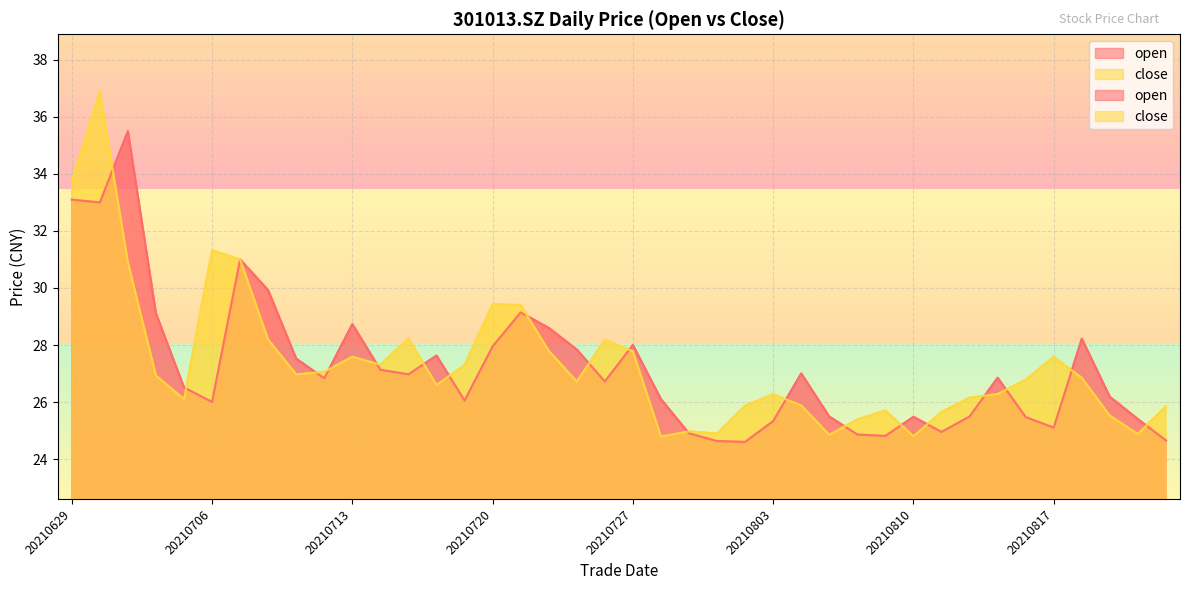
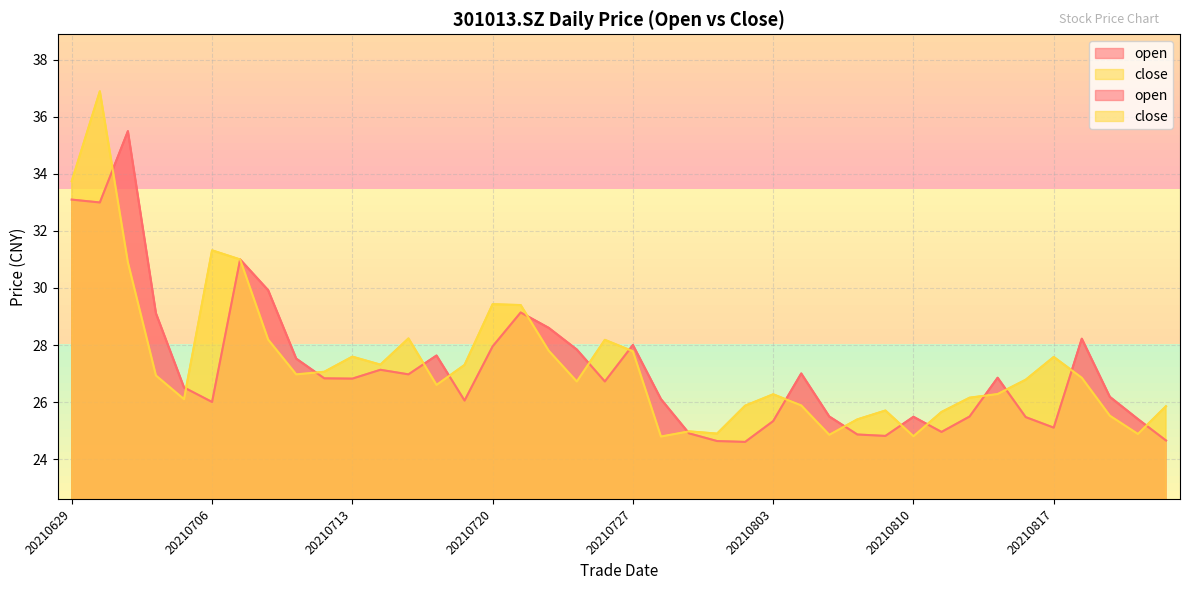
open, 20210713: 28.7 -> 26.8
